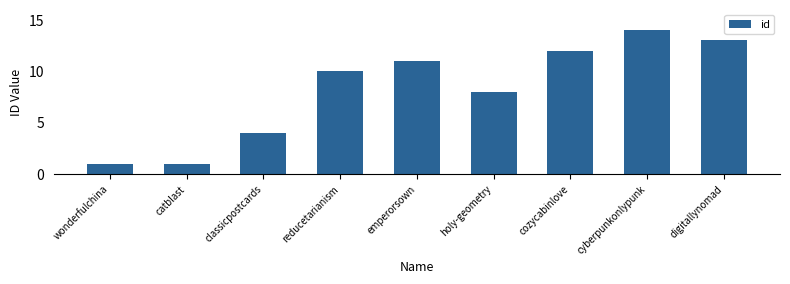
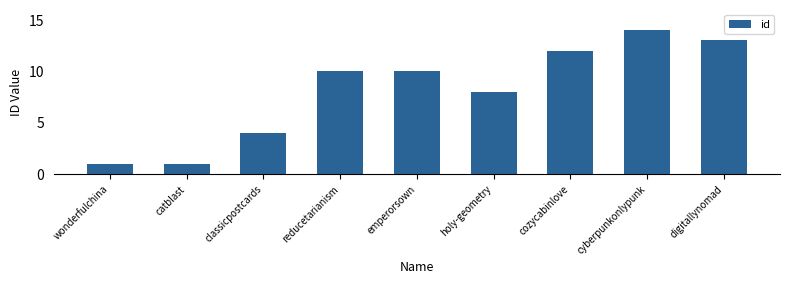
emperorsown: 11 -> 10
